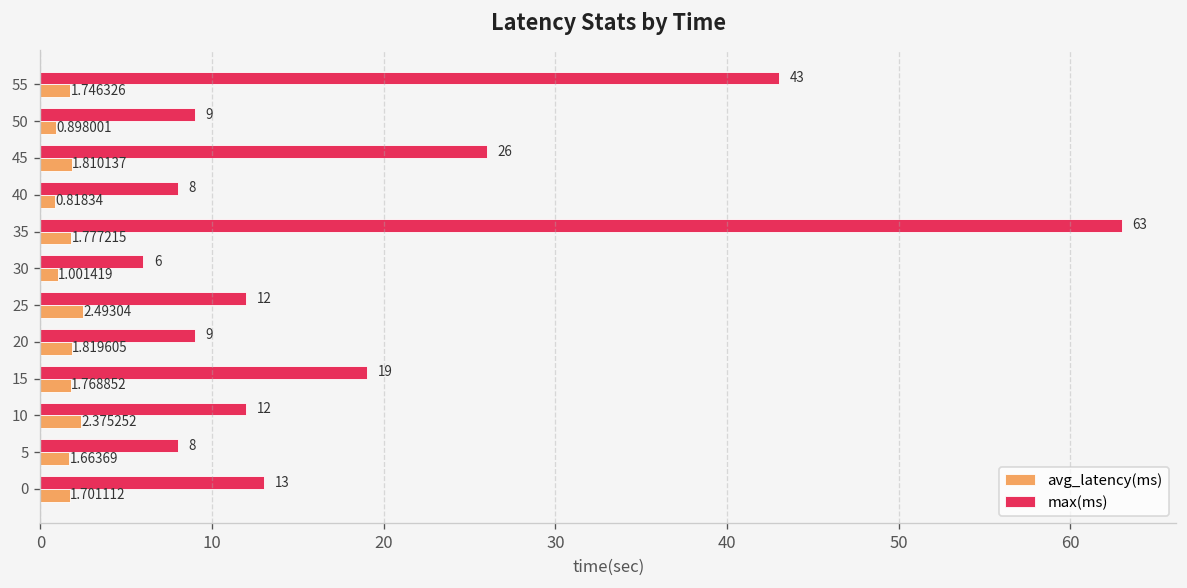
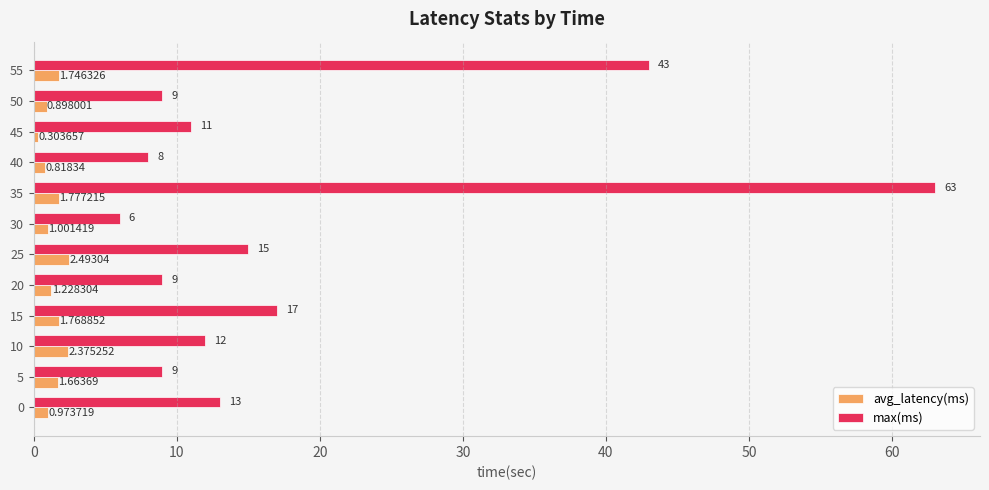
max(ms), 45: 26 -> 11
avg_latency(ms), 45: 1.810137 -> 0.303657
max(ms), 25: 12 -> 15
avg_latency(ms), 20: 1.819605 -> 1.228304
max(ms), 15: 19 -> 17
max(ms), 5: 8 -> 9
avg_latency(ms), 0: 1.701112 -> 0.973719
